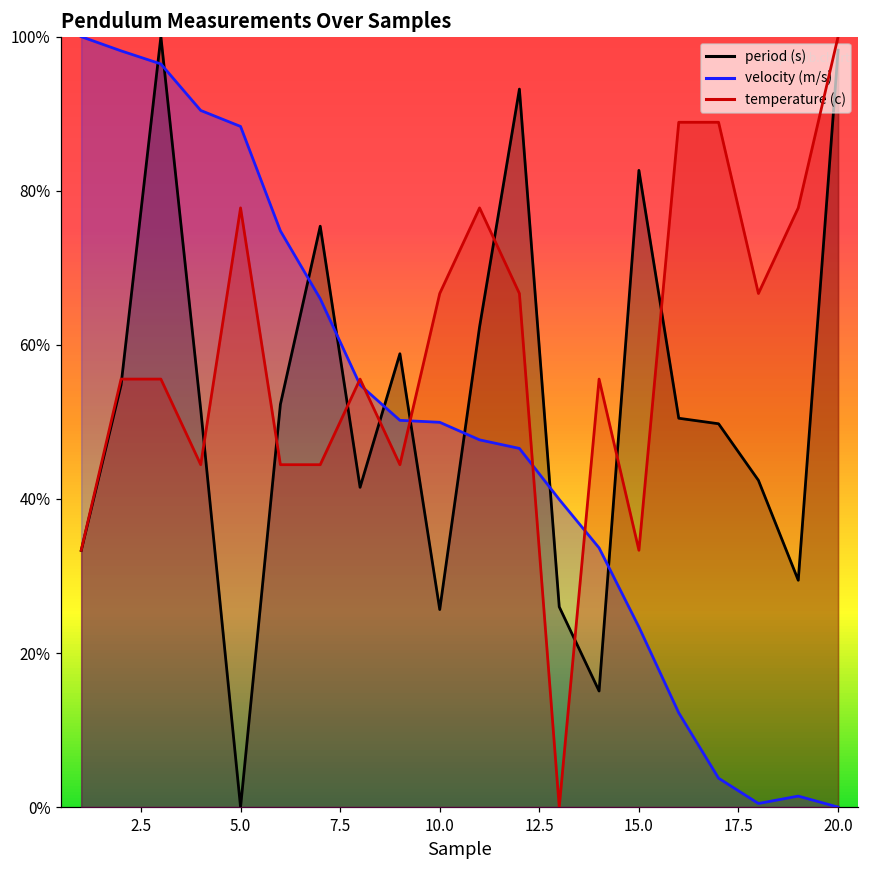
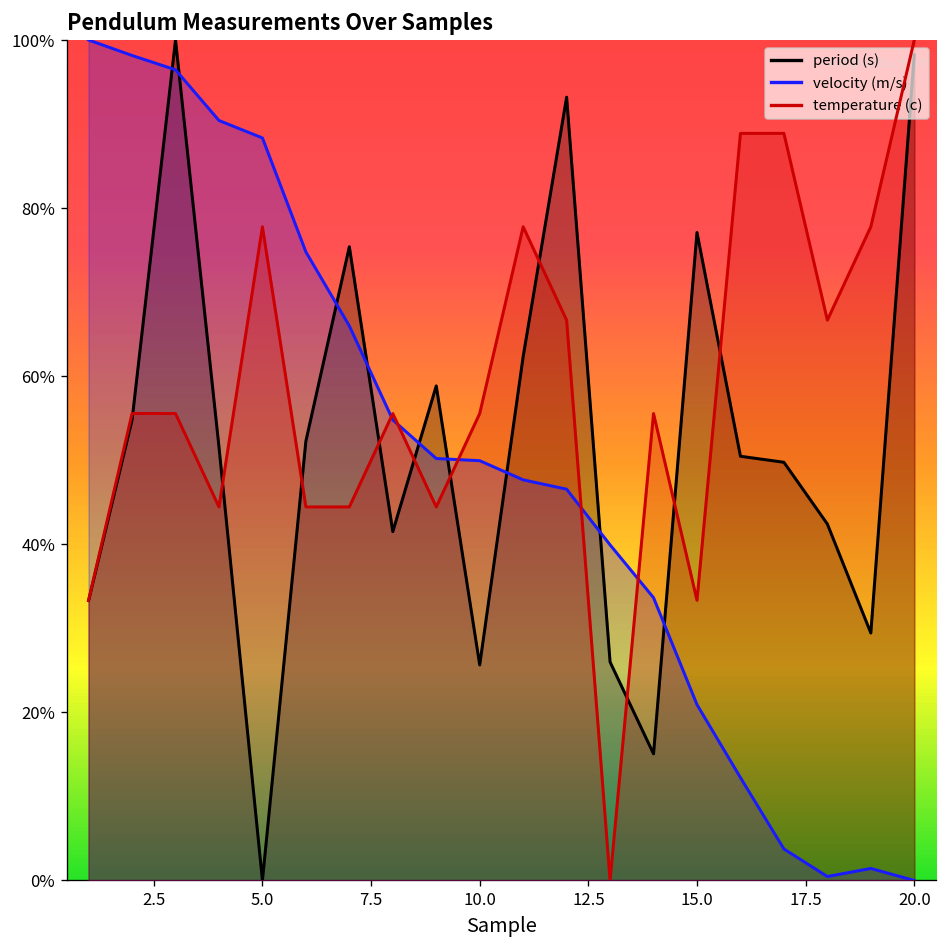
temperature (c), 10.0: 67% -> 56%
period (s), 15.0: 83% -> 77%
velocity (m/s), 15.0: 23% -> 21%
